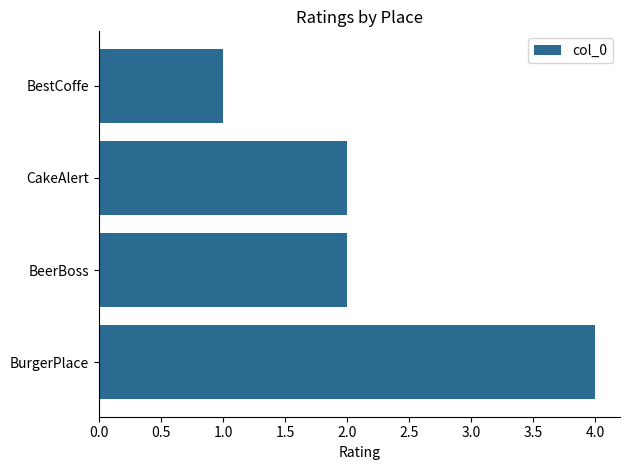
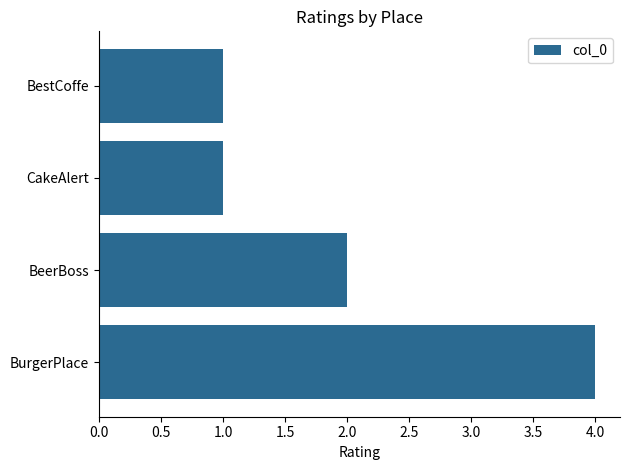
CakeAlert: 2 -> 1
